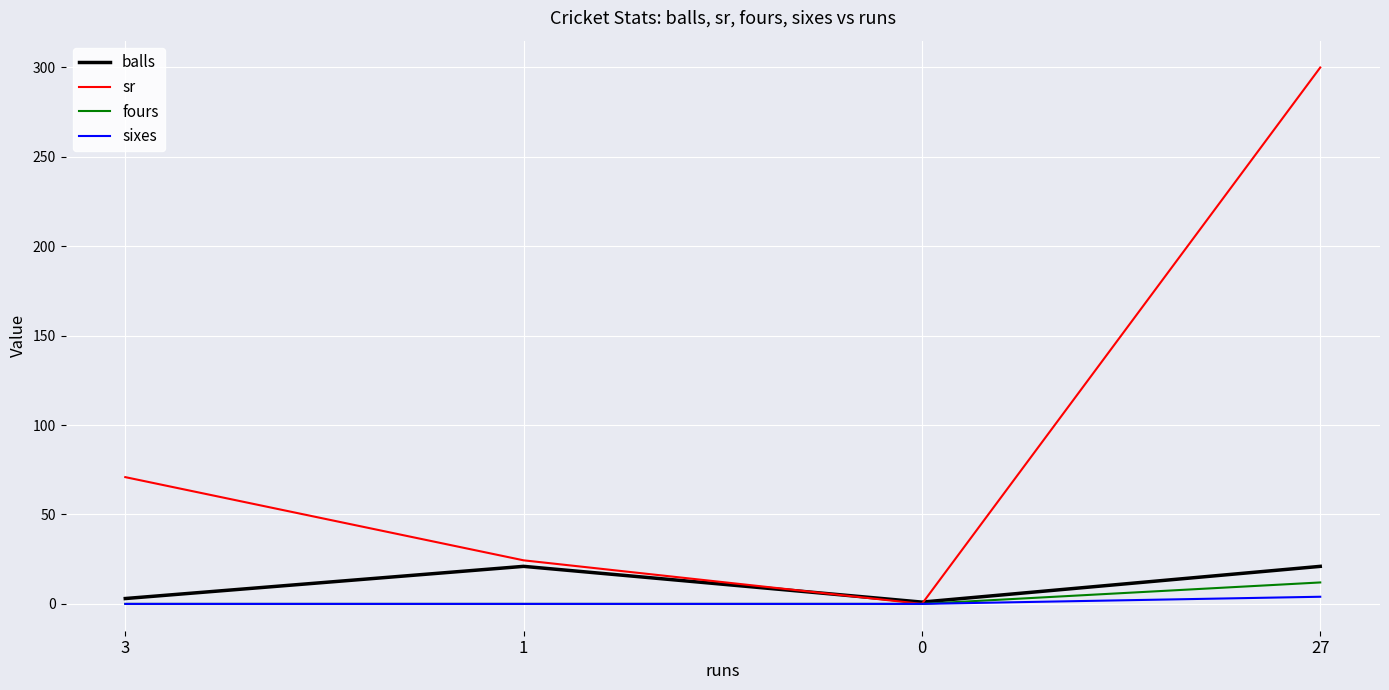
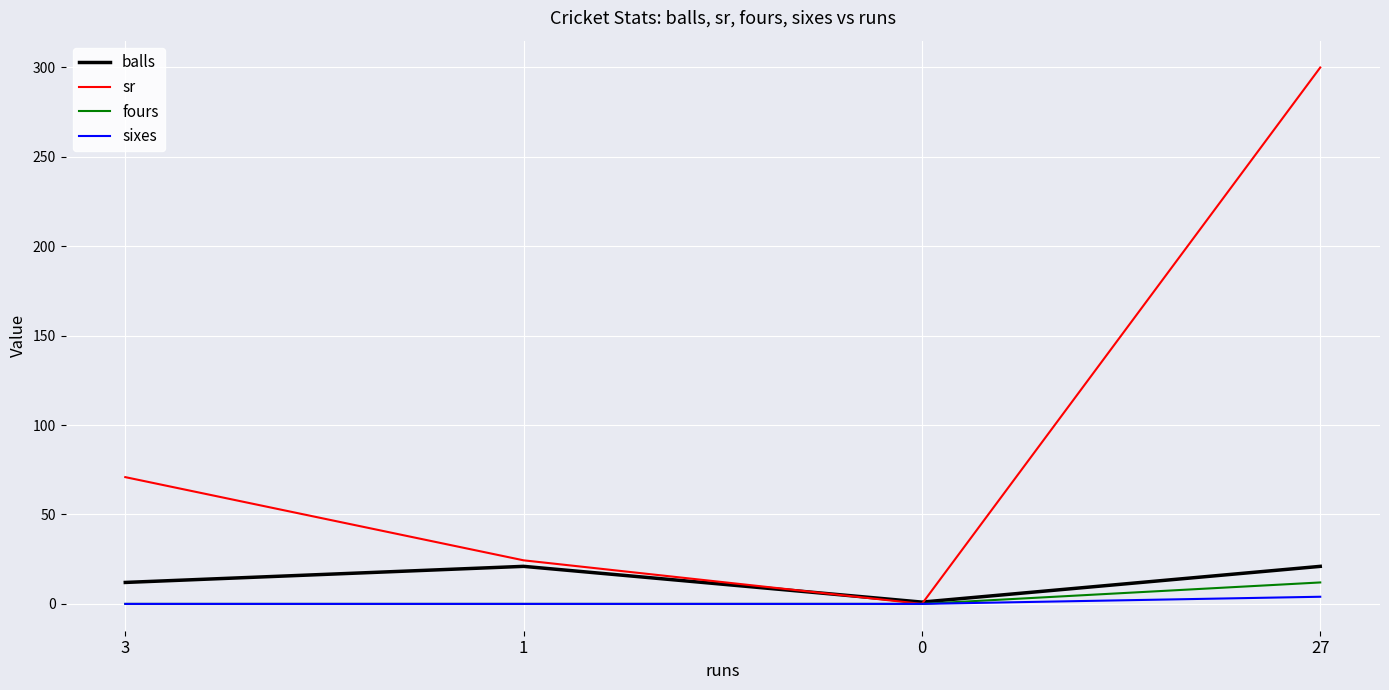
balls, 3: 3 -> 12
